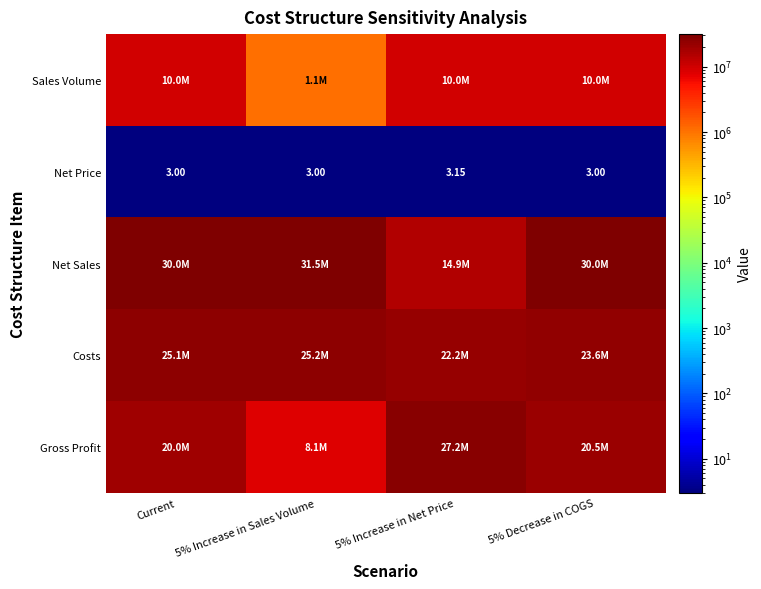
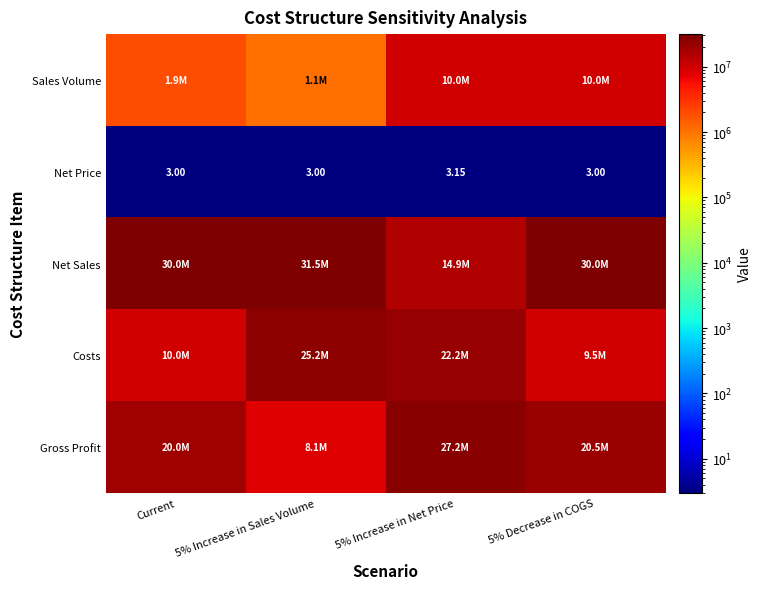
Sales Volume, Current: 10.0M -> 1.9M
Costs, Current: 25.1M -> 10.0M
Costs, 5% Decrease in COGS: 23.6M -> 9.5M
